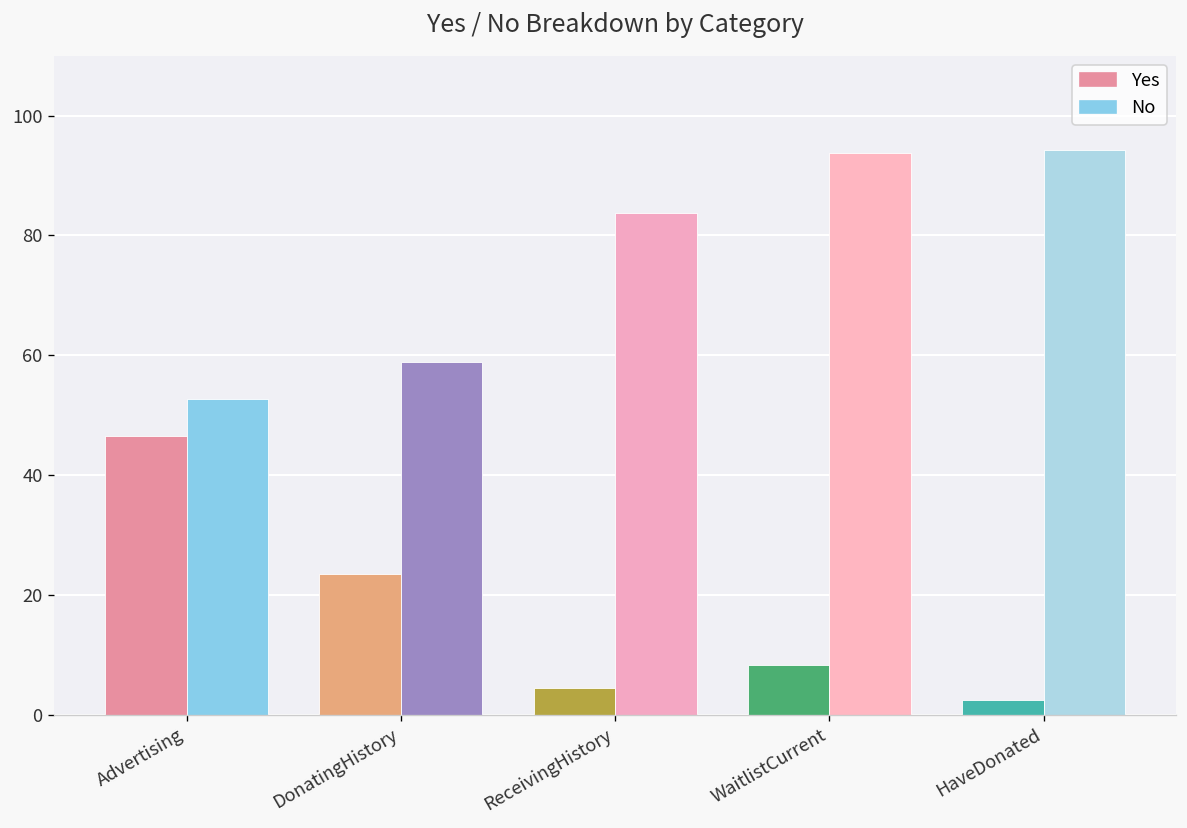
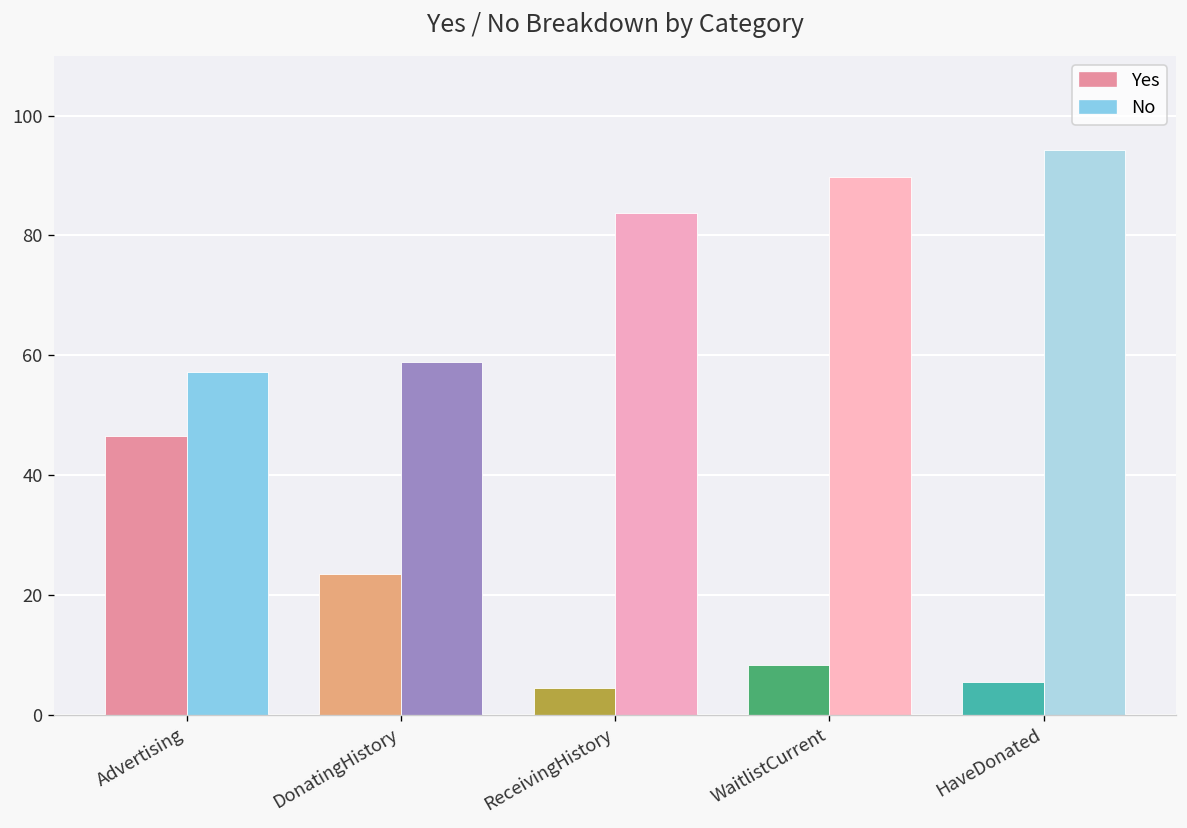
No, Advertising: 53 -> 57
No, WaitlistCurrent: 94 -> 90
Yes, HaveDonated: 3 -> 5
